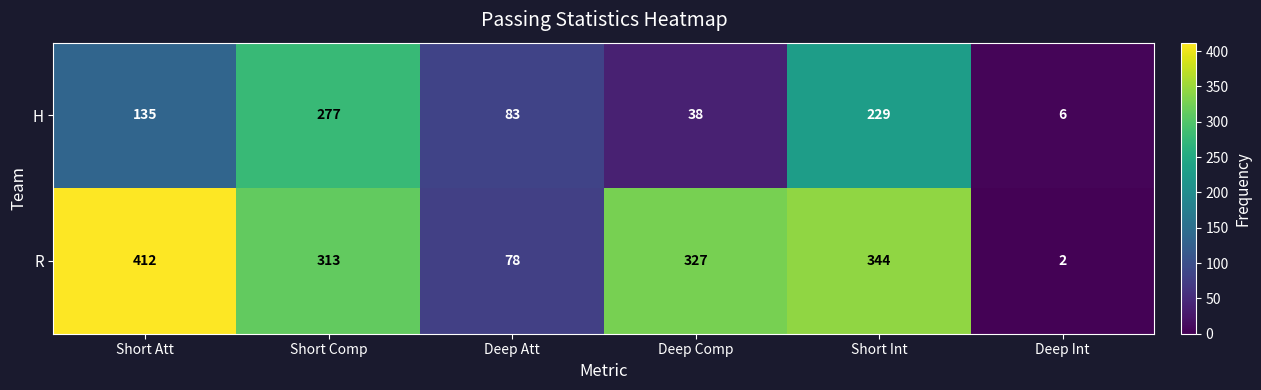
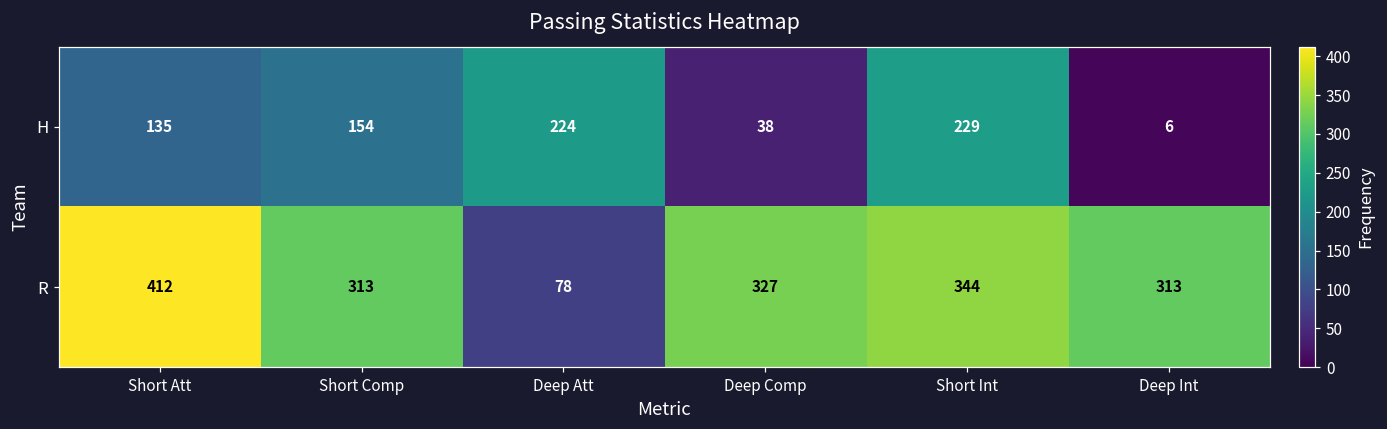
H, Short Comp: 277 -> 154
H, Deep Att: 83 -> 224
R, Deep Int: 2 -> 313
